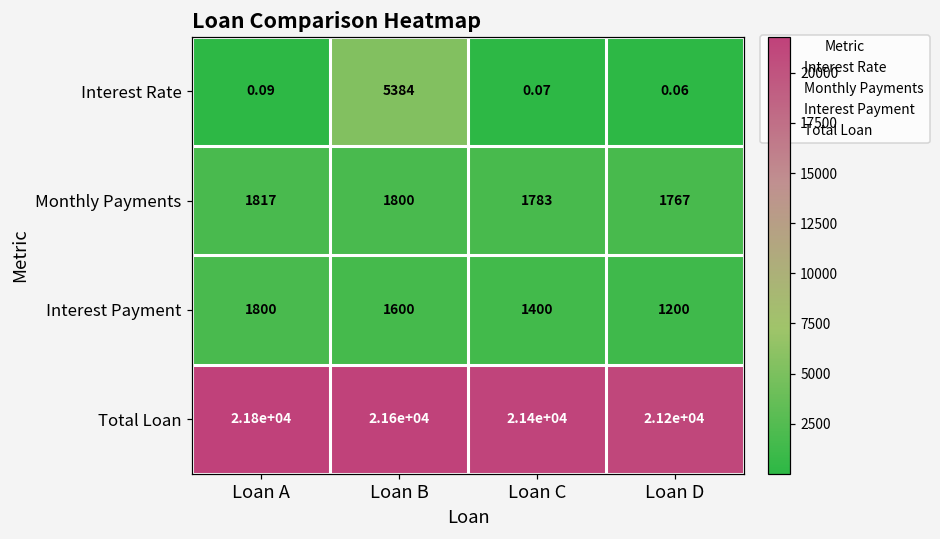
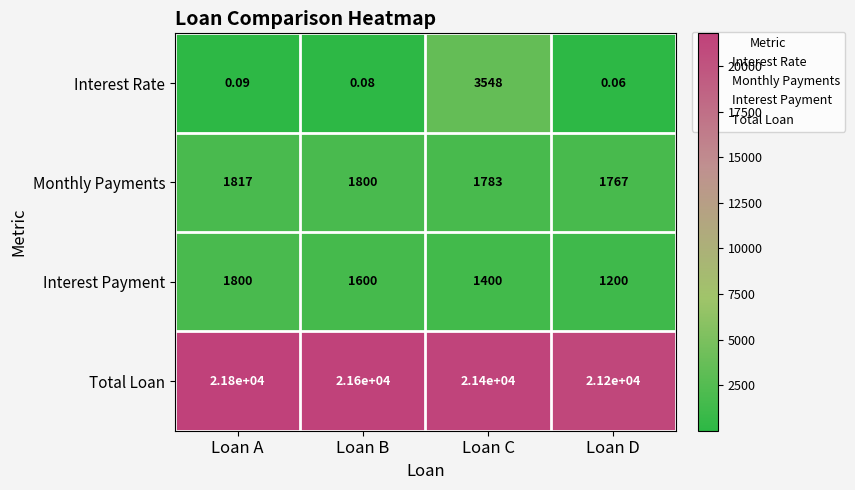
Interest Rate, Loan B: 5384 -> 0.08
Interest Rate, Loan C: 0.07 -> 3548
